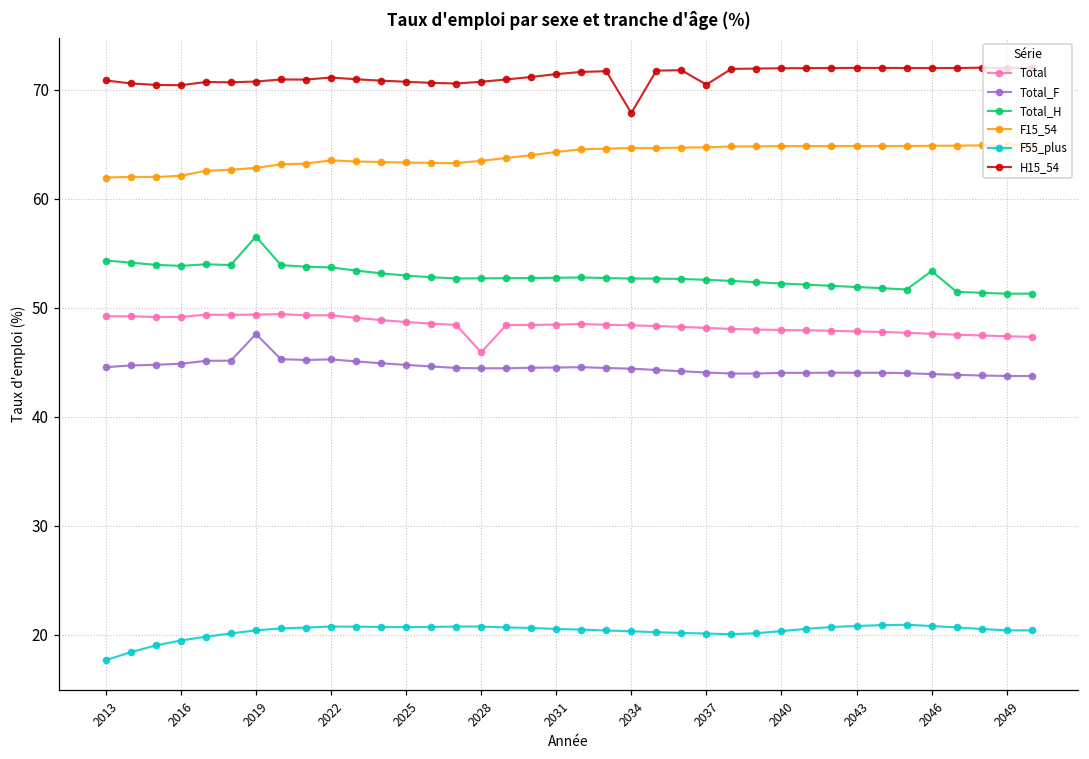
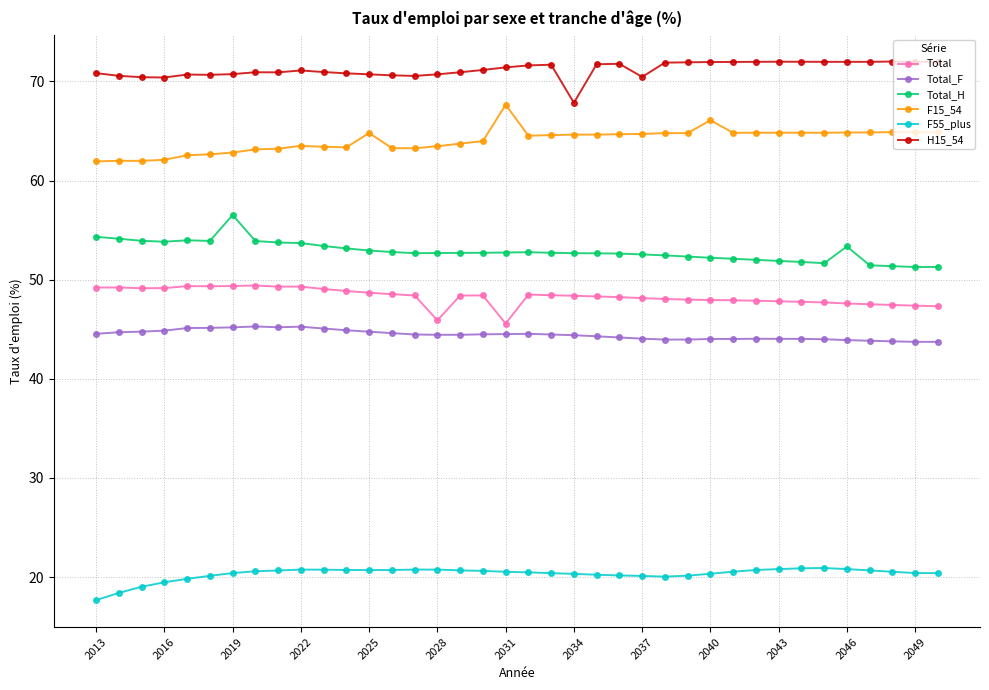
Total_F, 2019: 48 -> 45
F15_54, 2025: 63 -> 65
Total, 2031: 48 -> 46
F15_54, 2031: 64 -> 68
F15_54, 2040: 65 -> 66
